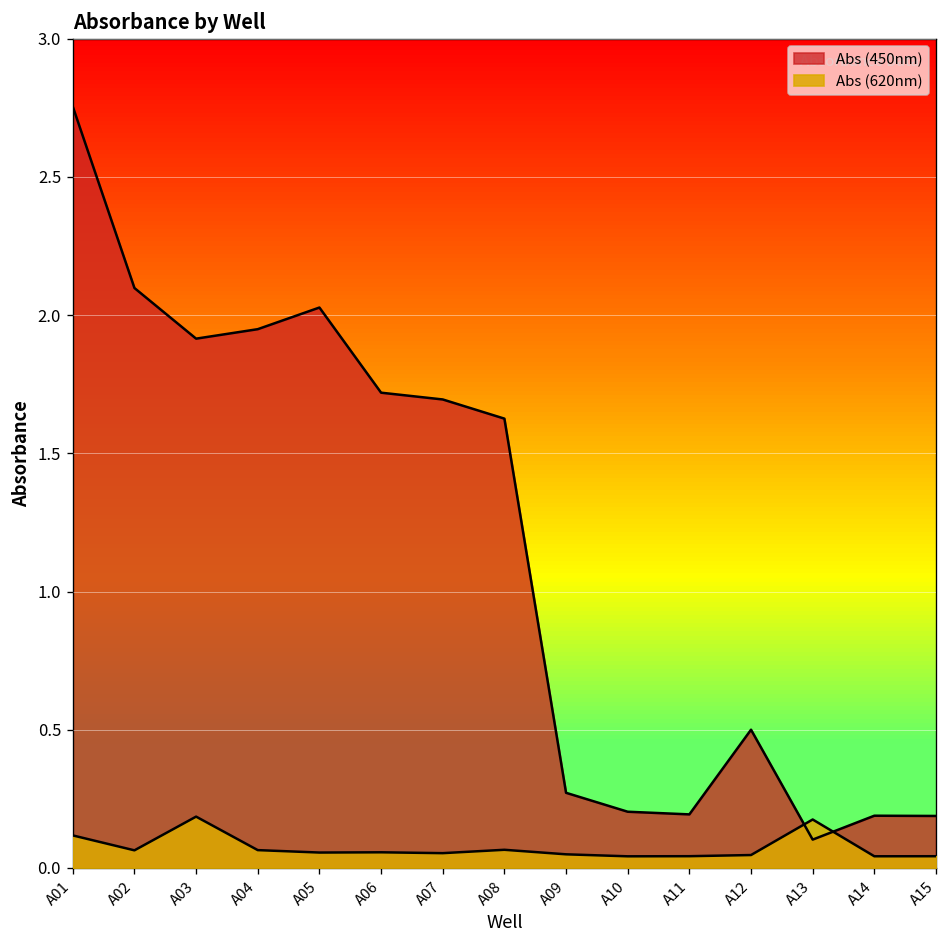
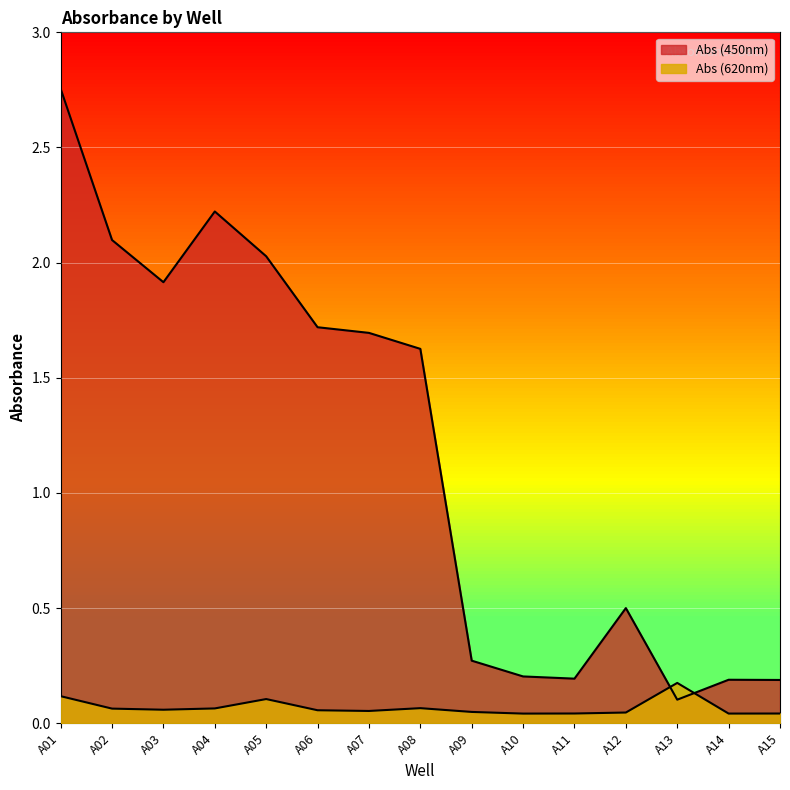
Abs (620nm), A03: 0.19 -> 0.06
Abs (450nm), A04: 1.95 -> 2.22
Abs (620nm), A05: 0.06 -> 0.11
